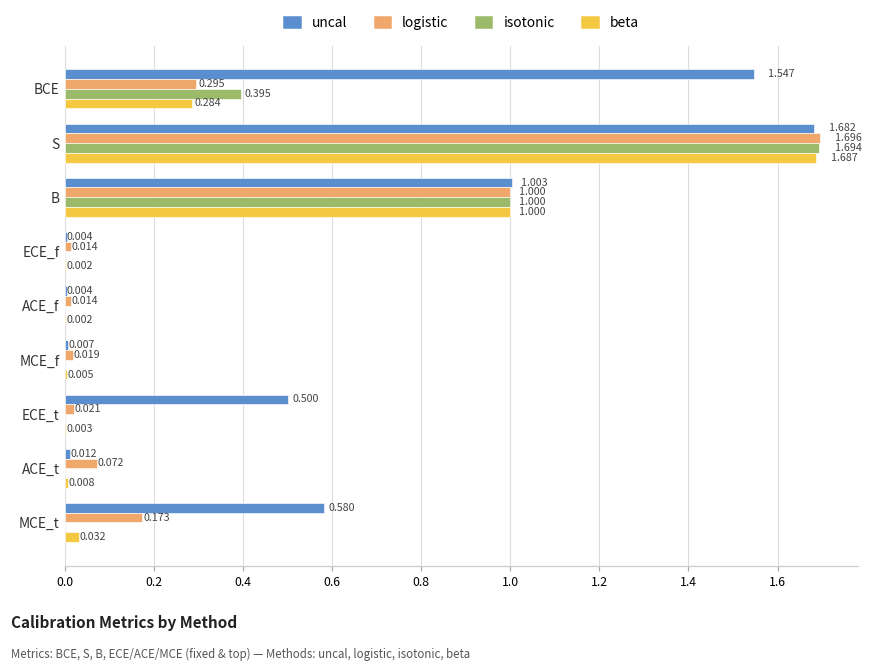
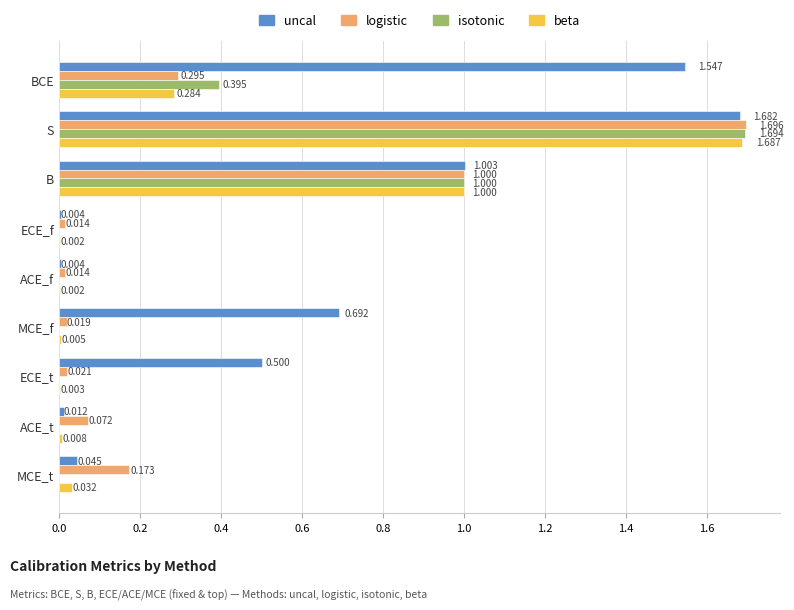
uncal, MCE_f: 0.007 -> 0.692
uncal, MCE_t: 0.580 -> 0.045
